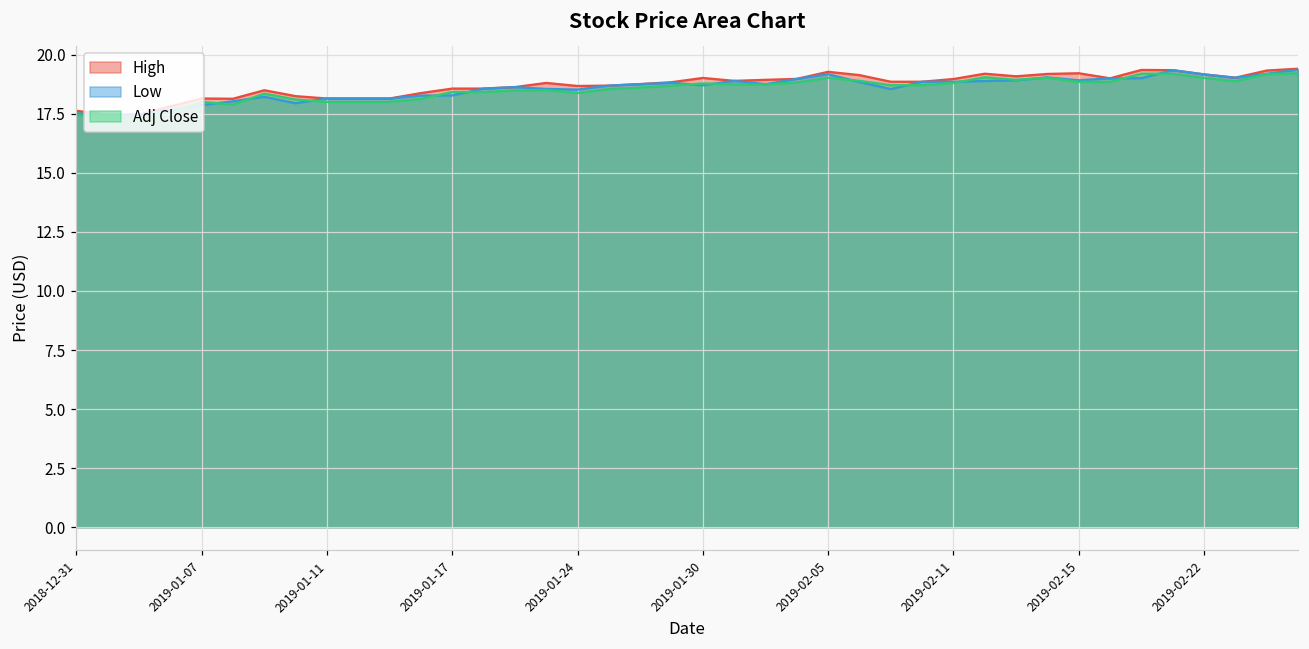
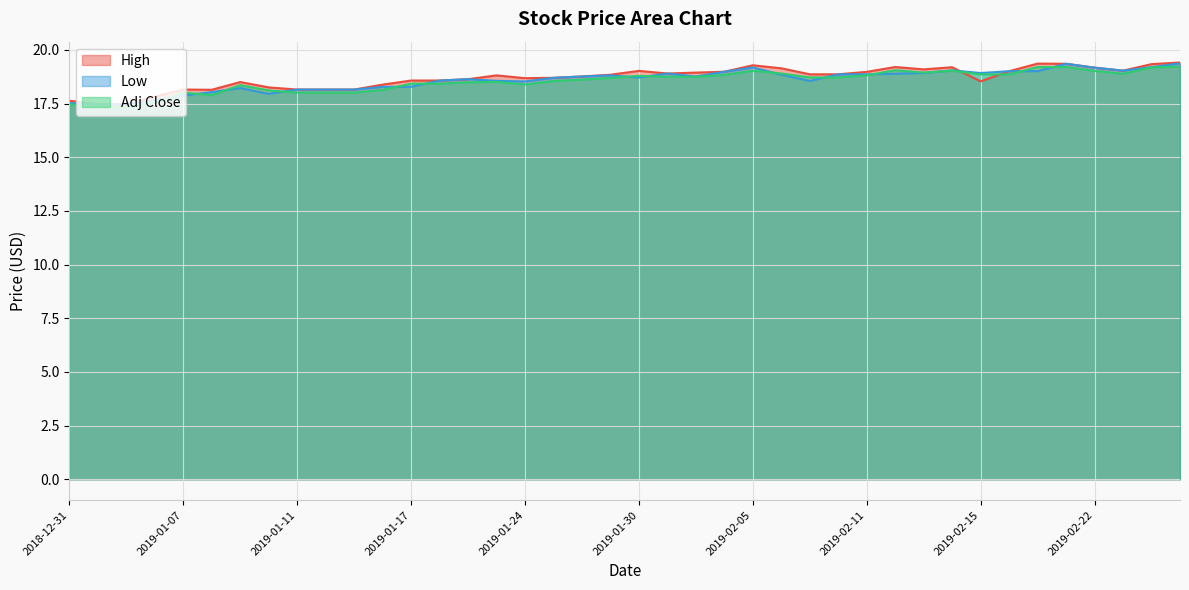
High, 2019-02-15: 19.2 -> 18.5
